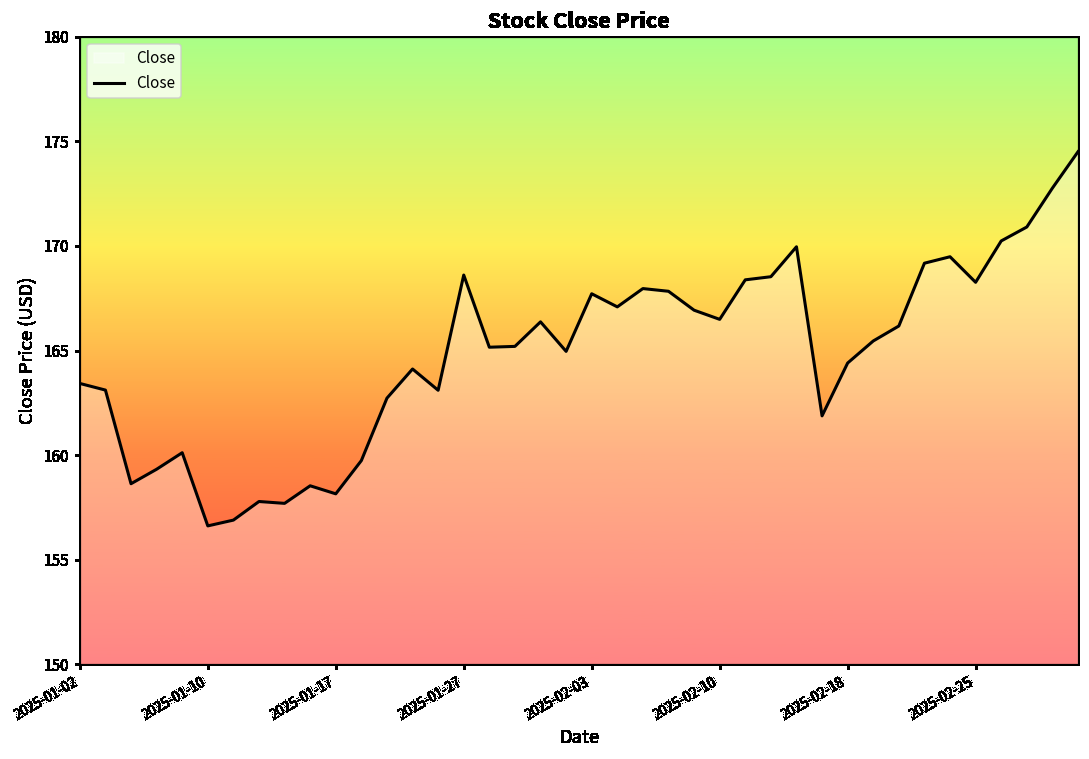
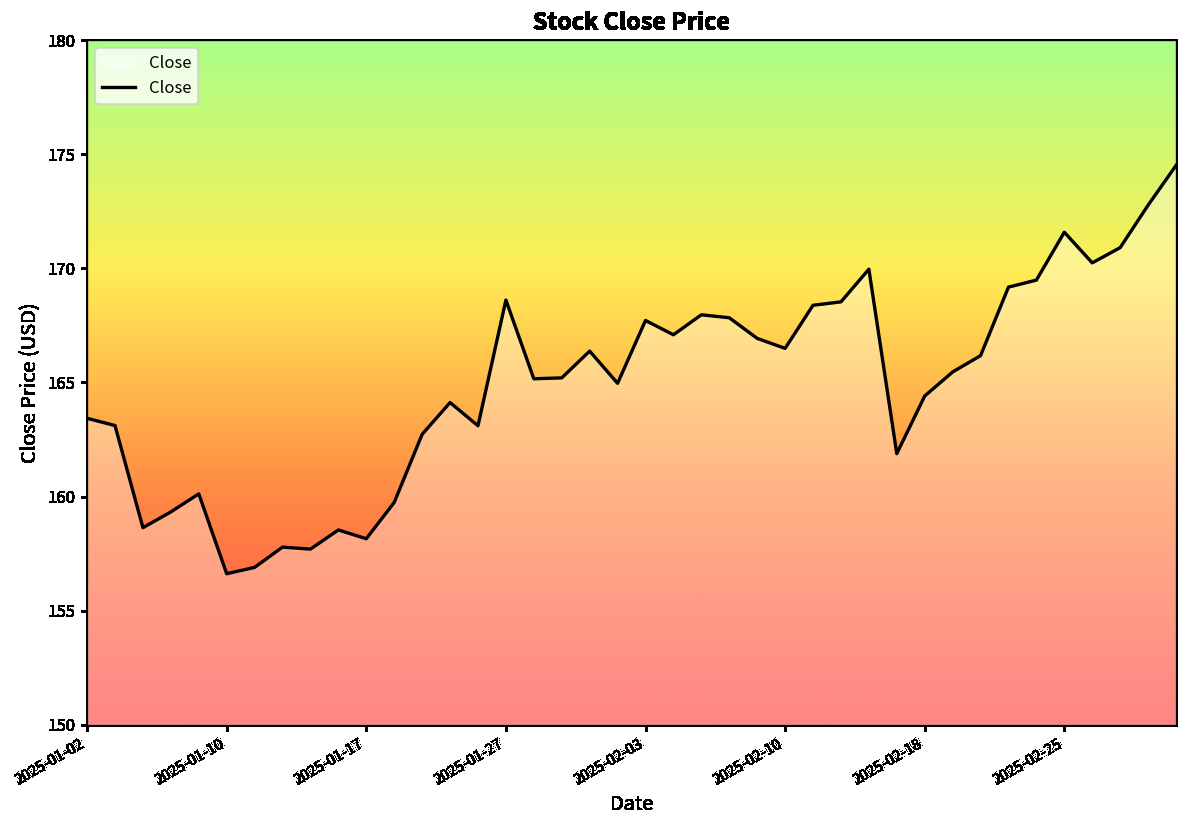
2025-02-25: 168.3 -> 171.6
